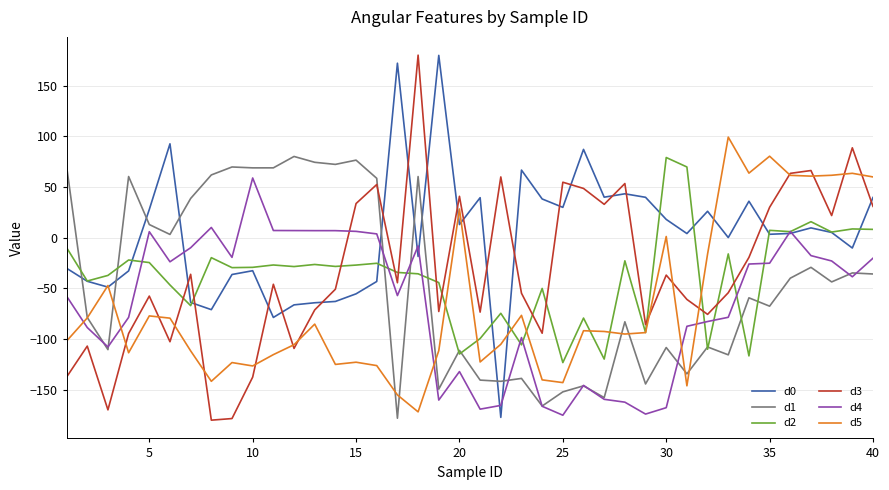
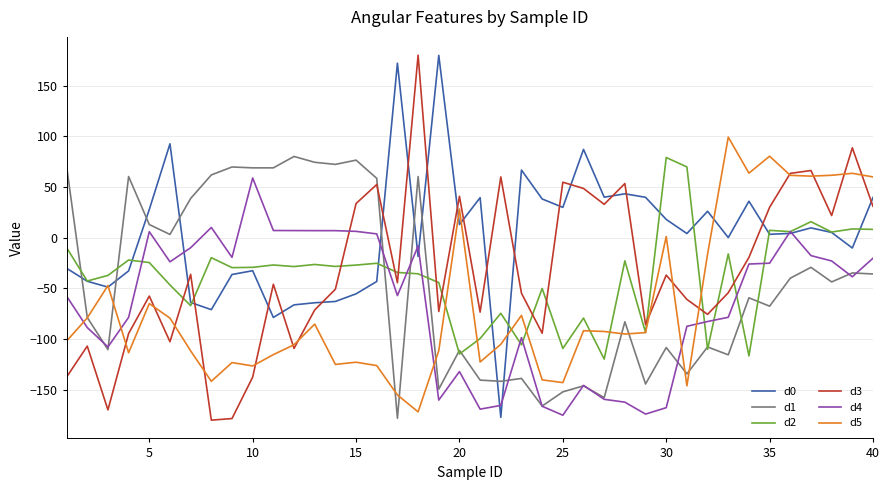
d5, 5: -77 -> -65
d2, 25: -123 -> -109
